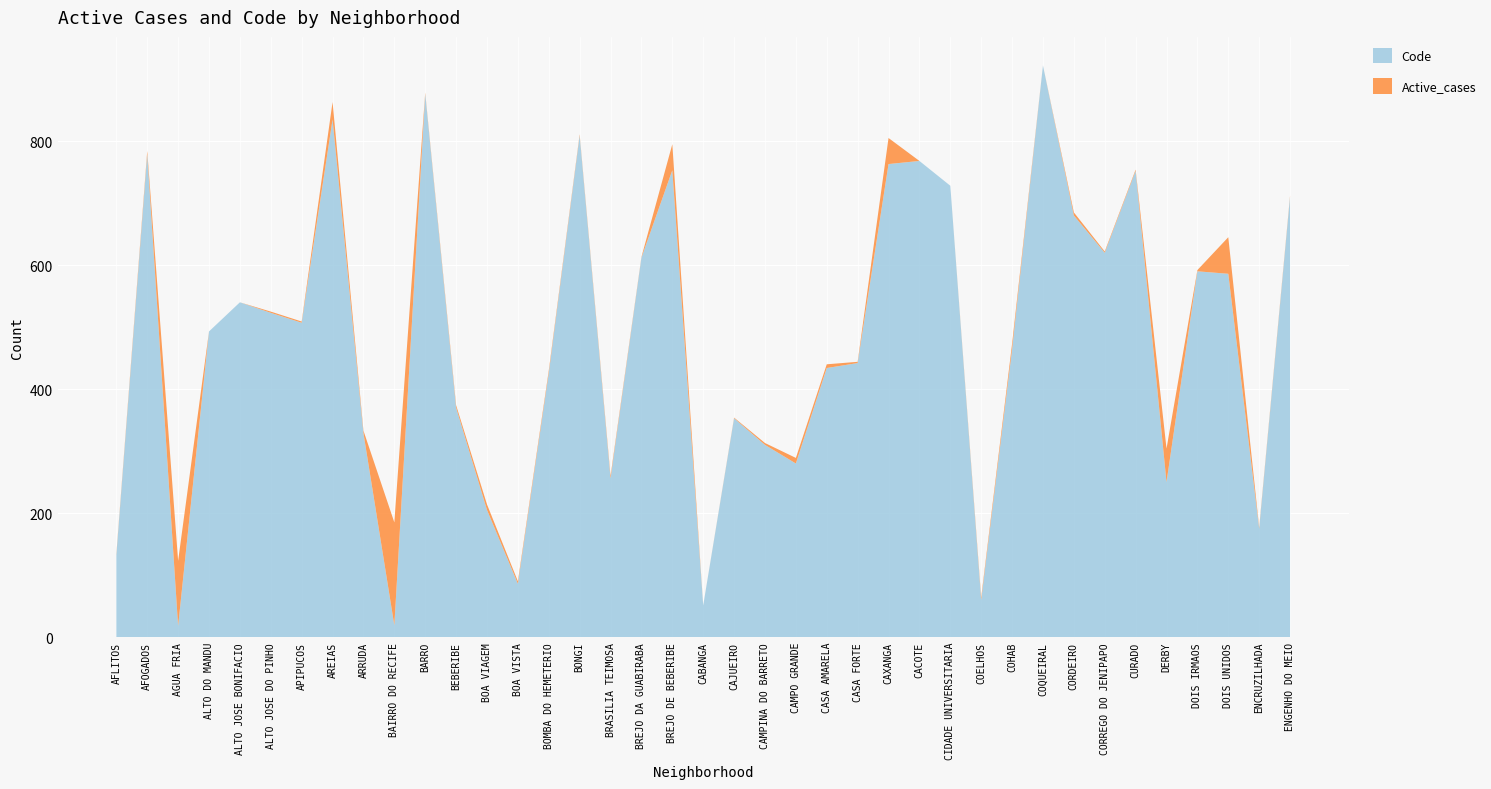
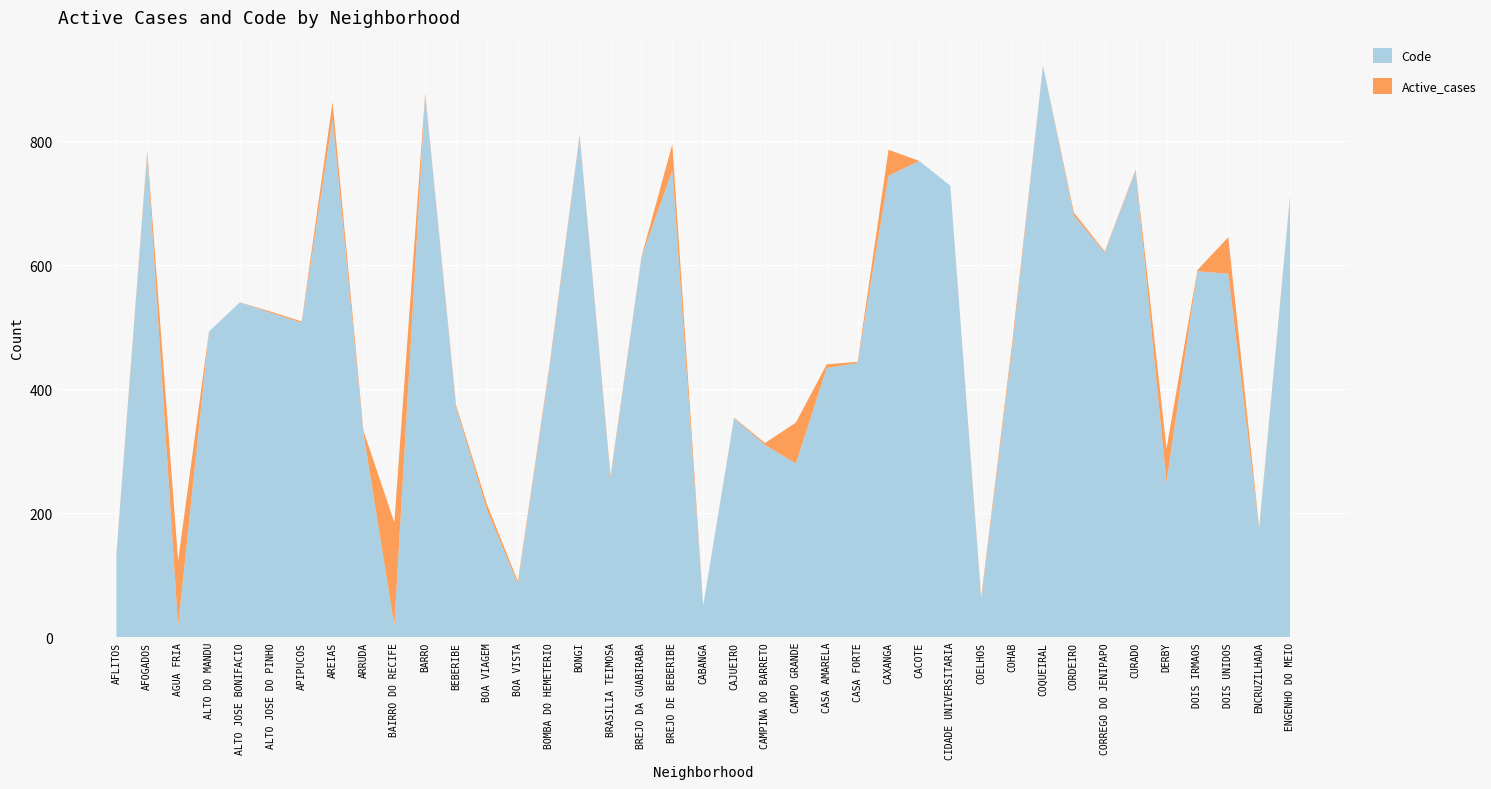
Active_cases, CAMPO GRANDE: 10 -> 70
Code, CAXANGA: 760 -> 740
